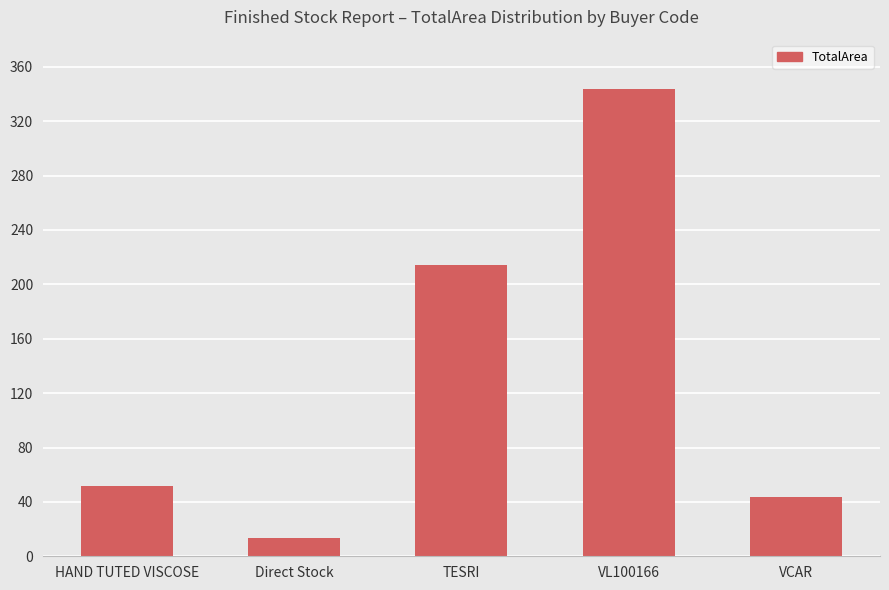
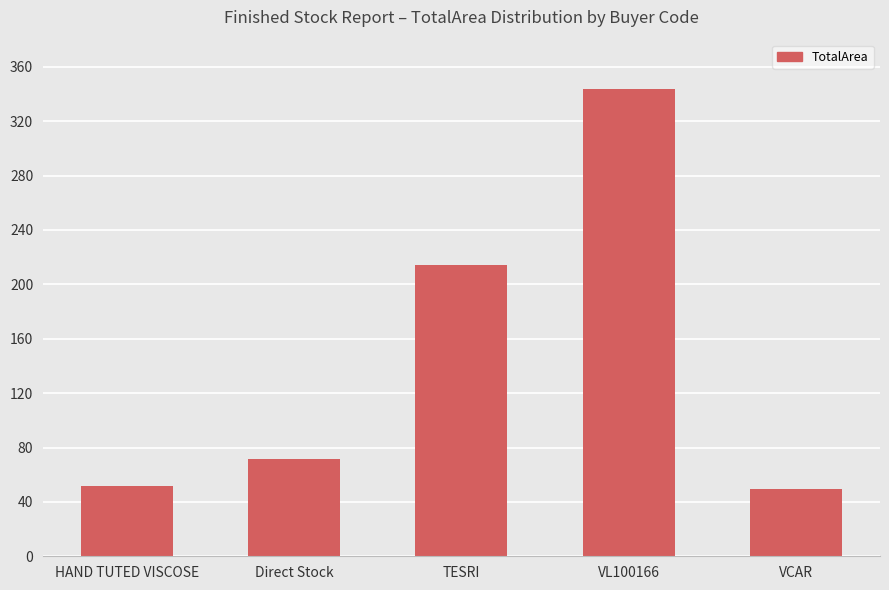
Direct Stock: 13 -> 72
VCAR: 43 -> 50
